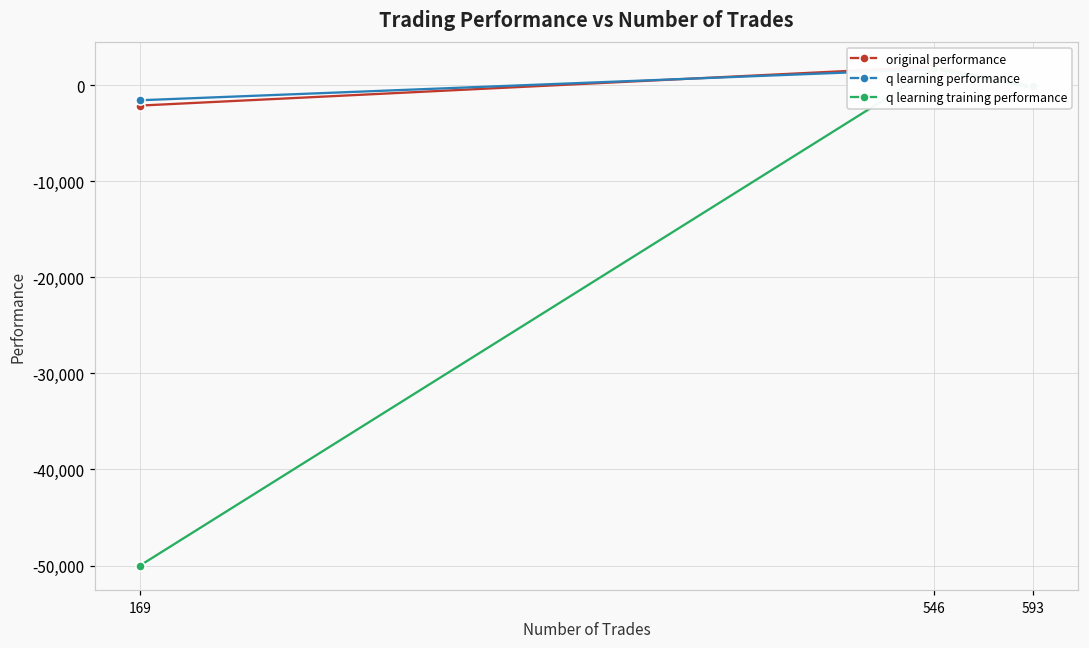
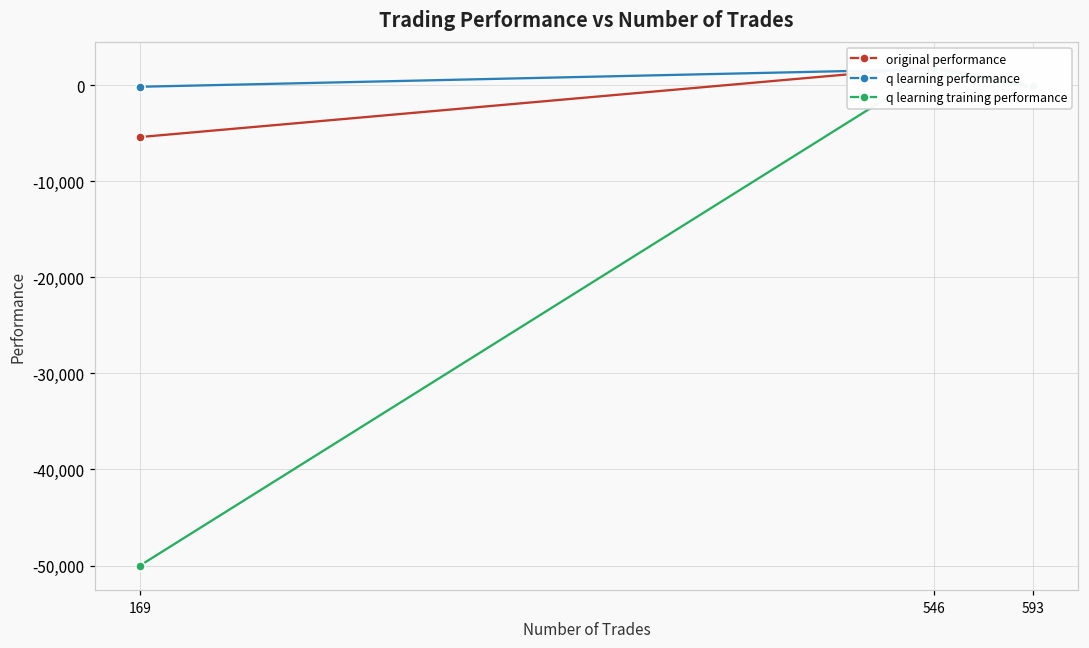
original performance, 169: -2,000 -> -5,000
q learning performance, 169: -2,000 -> 0
